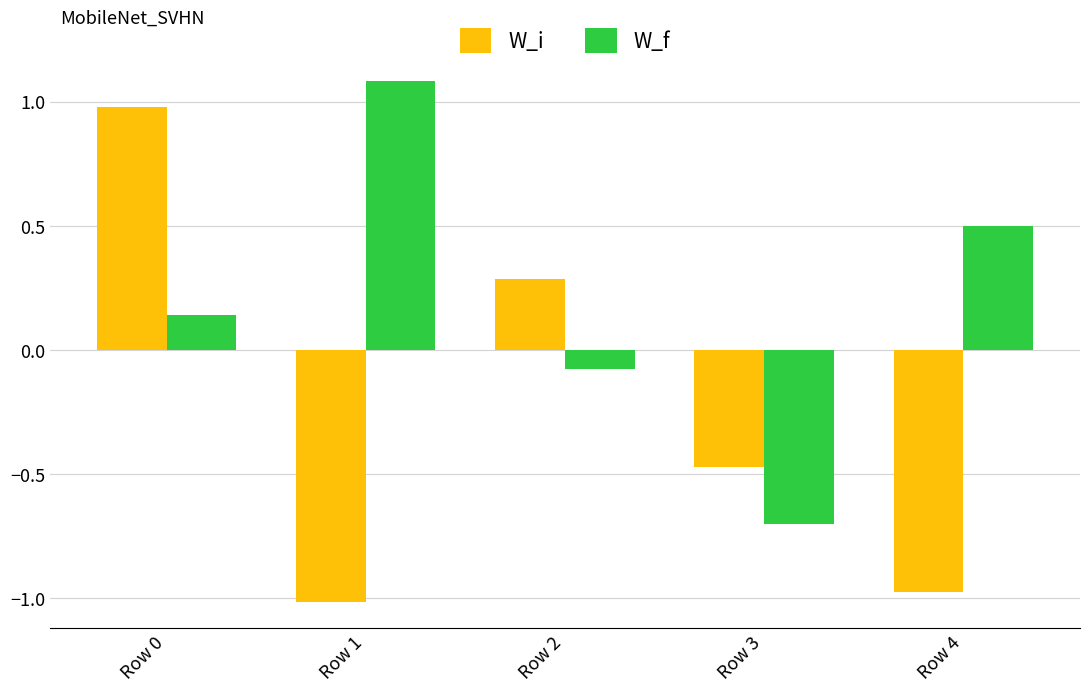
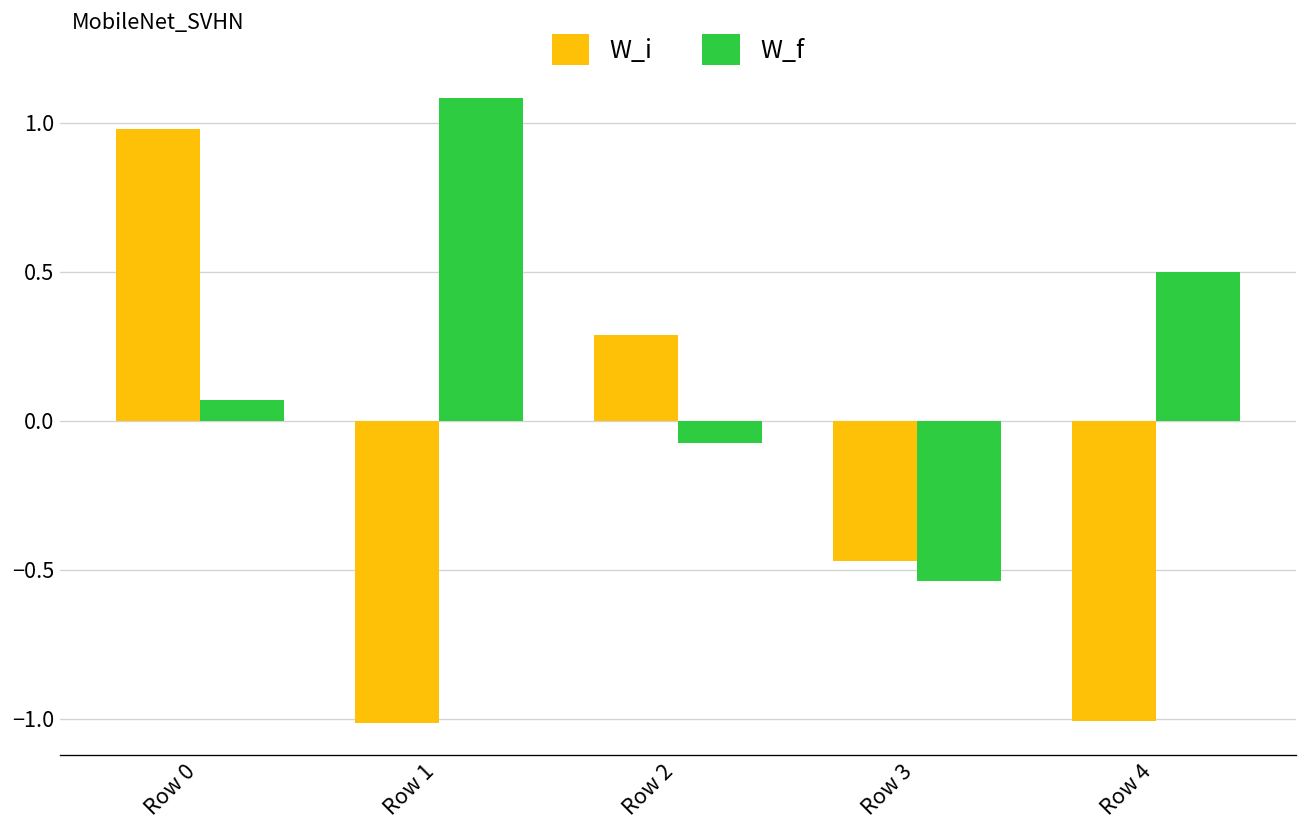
W_f, Row 0: 0.14 -> 0.07
W_f, Row 3: -0.70 -> -0.54
W_i, Row 4: -0.97 -> -1.01
